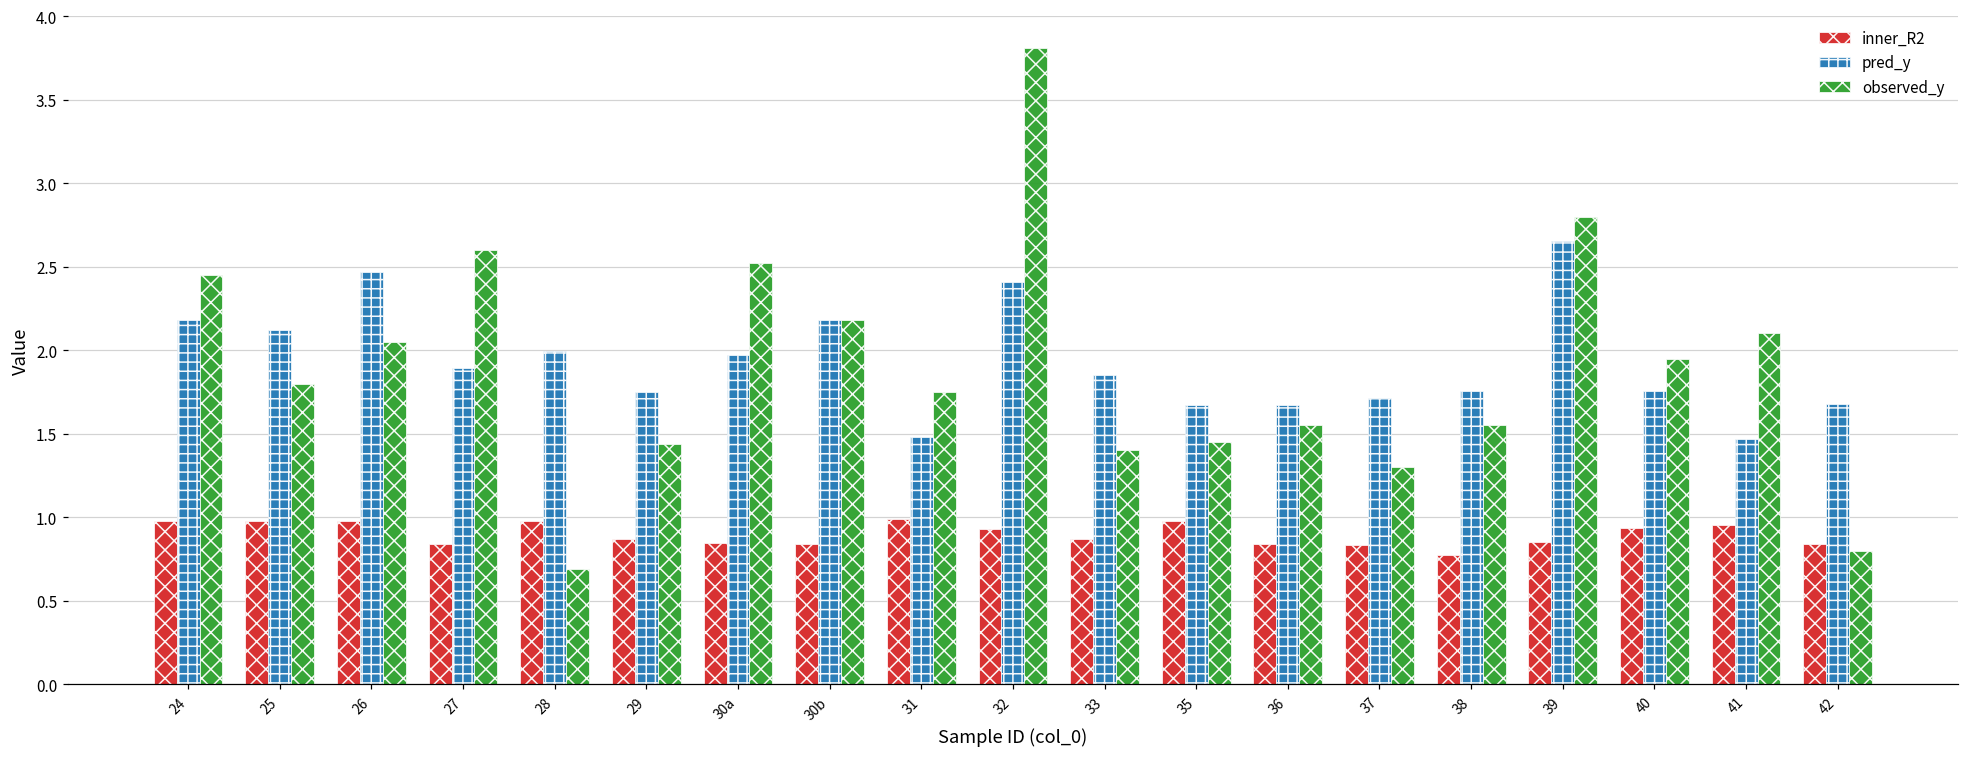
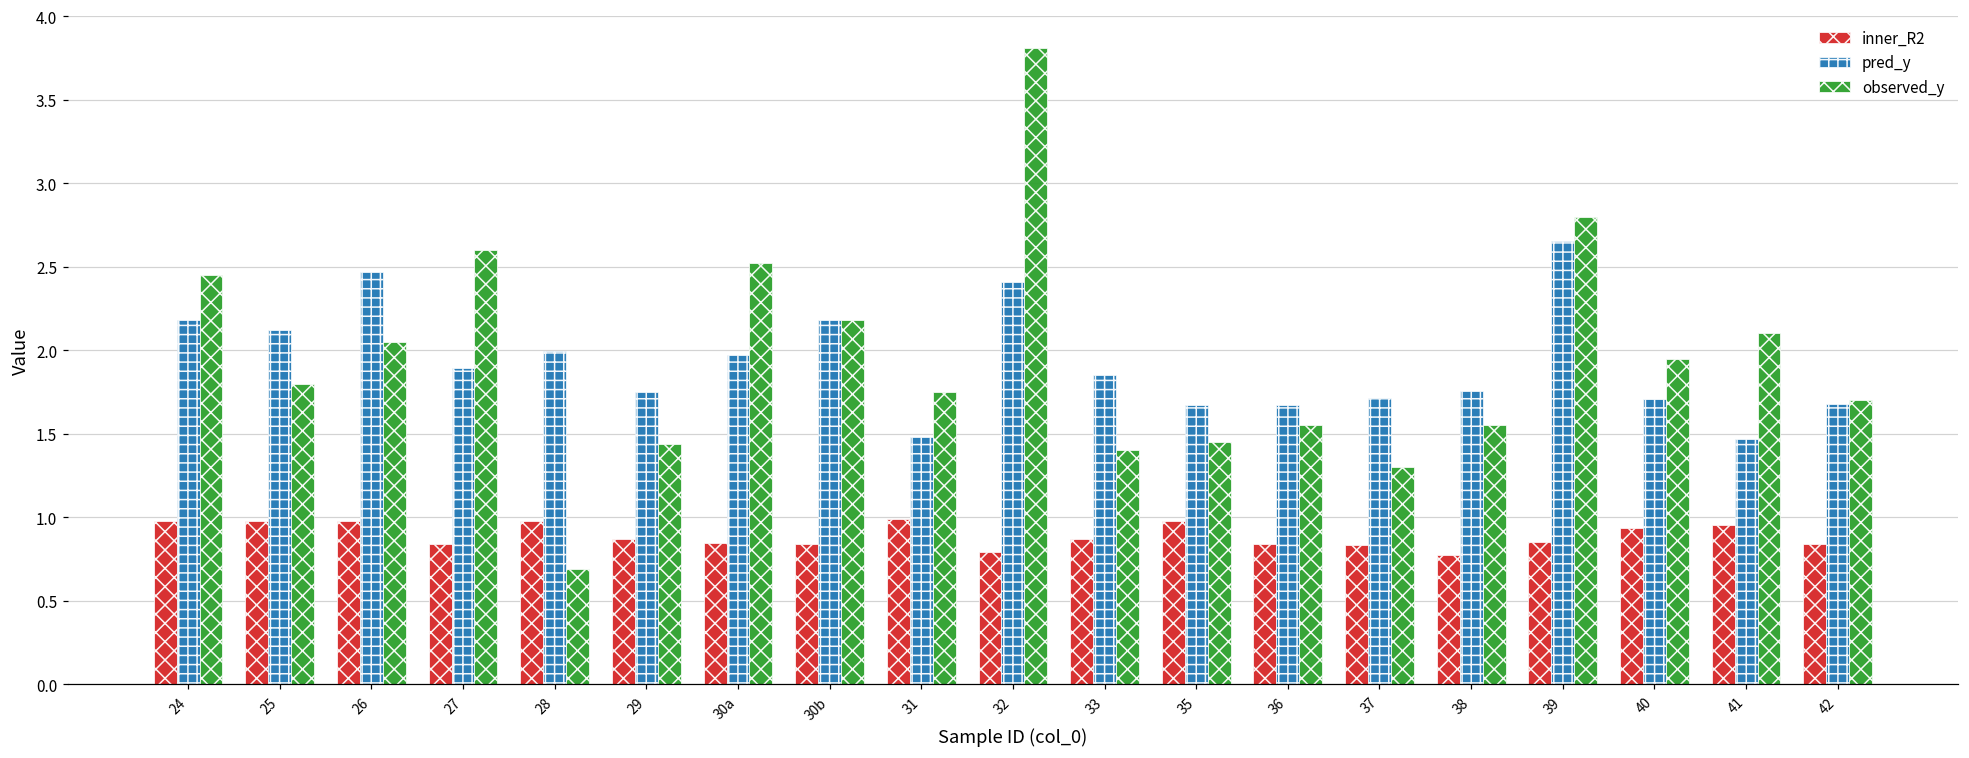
inner_R2, 32: 0.93 -> 0.79
pred_y, 40: 1.76 -> 1.71
observed_y, 42: 0.8 -> 1.7
